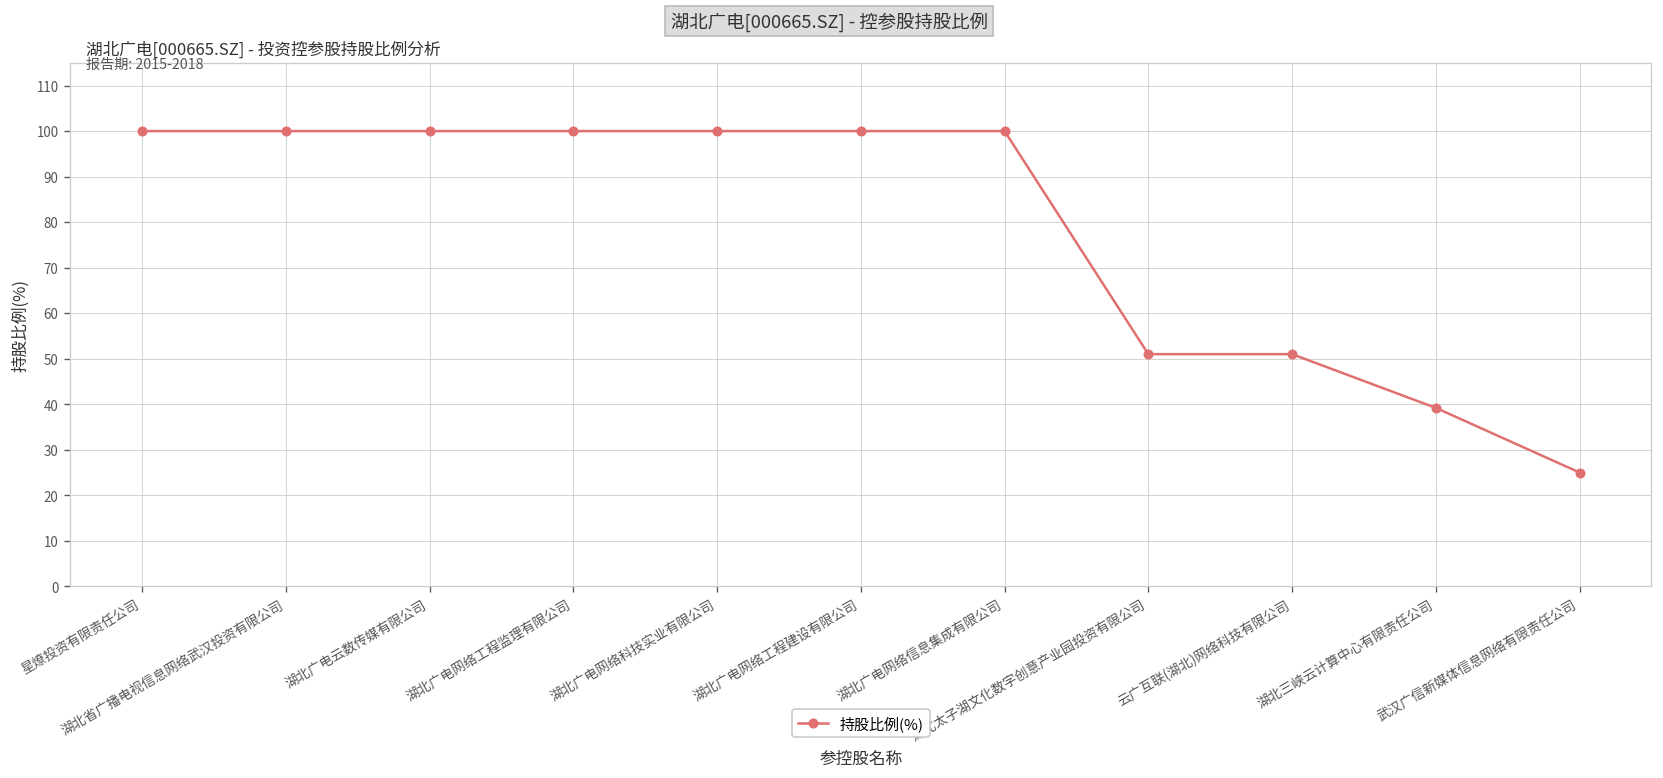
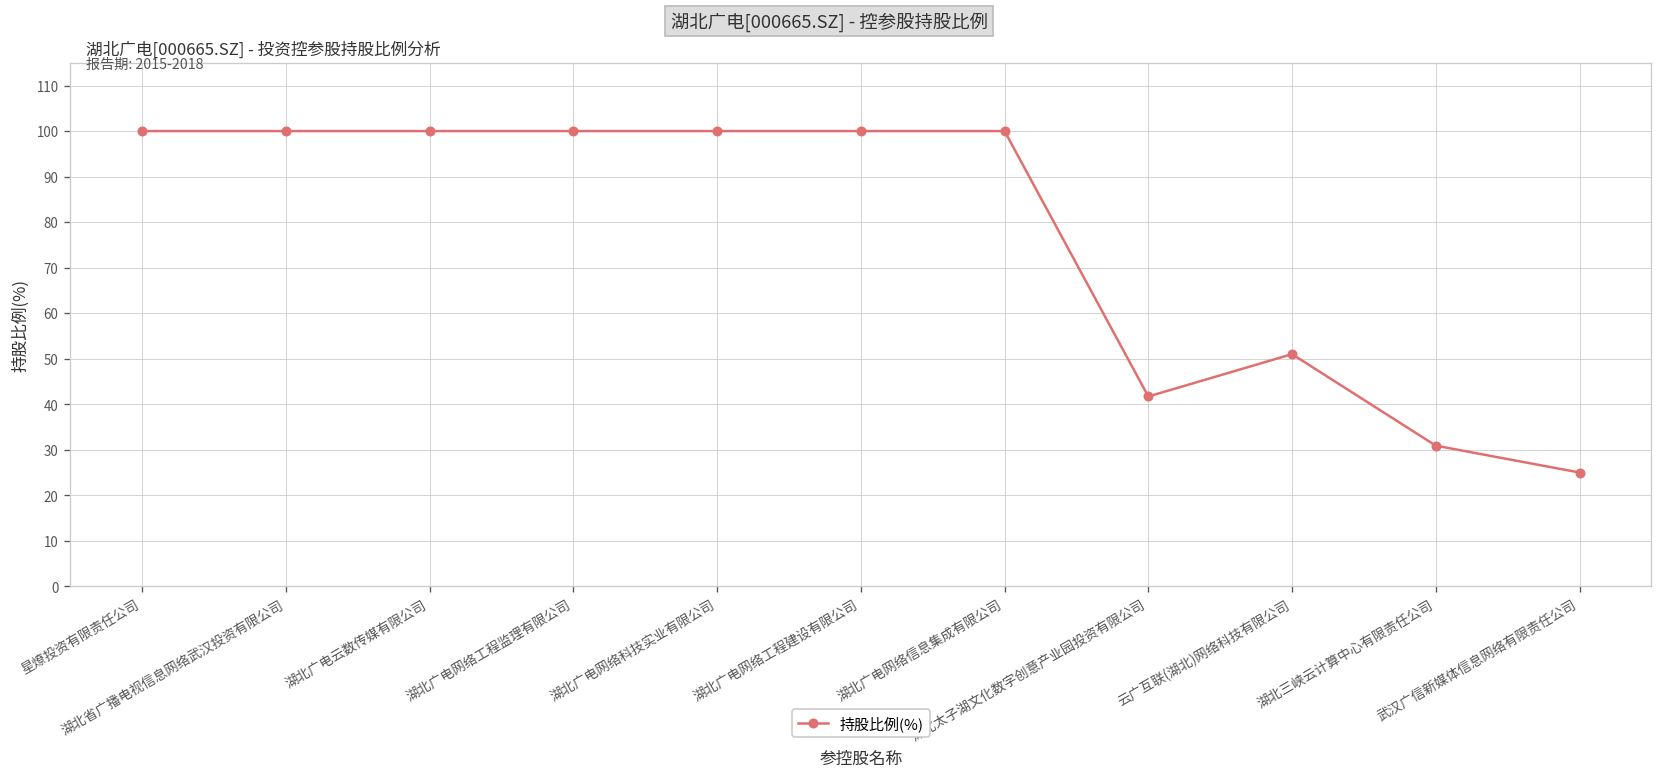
湖北太子湖文化数字创意产业园投资有限公司: 51 -> 42
湖北三峡云计算中心有限责任公司: 39 -> 31
